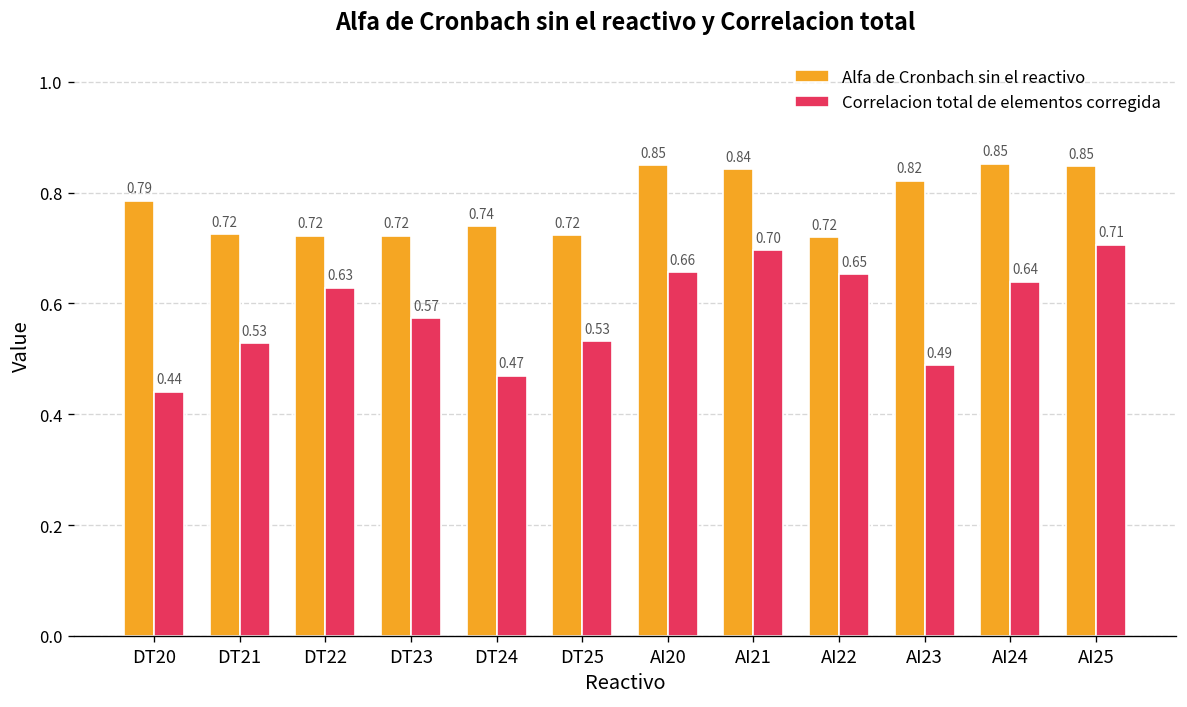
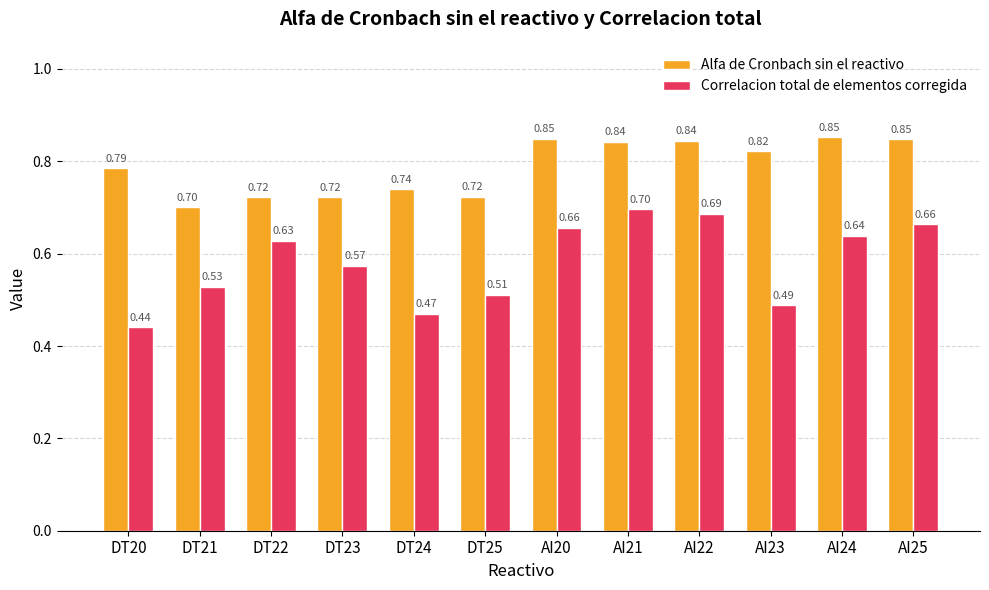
Alfa de Cronbach sin el reactivo, DT21: 0.72 -> 0.70
Correlacion total de elementos corregida, DT25: 0.53 -> 0.51
Alfa de Cronbach sin el reactivo, AI22: 0.72 -> 0.84
Correlacion total de elementos corregida, AI22: 0.65 -> 0.69
Correlacion total de elementos corregida, AI25: 0.71 -> 0.66
